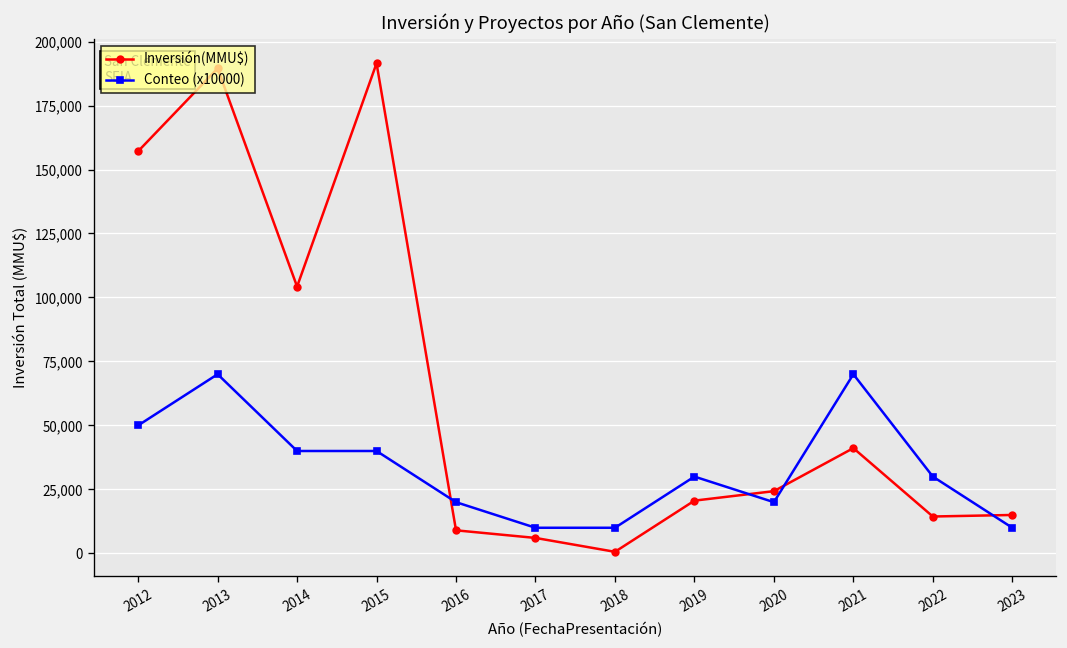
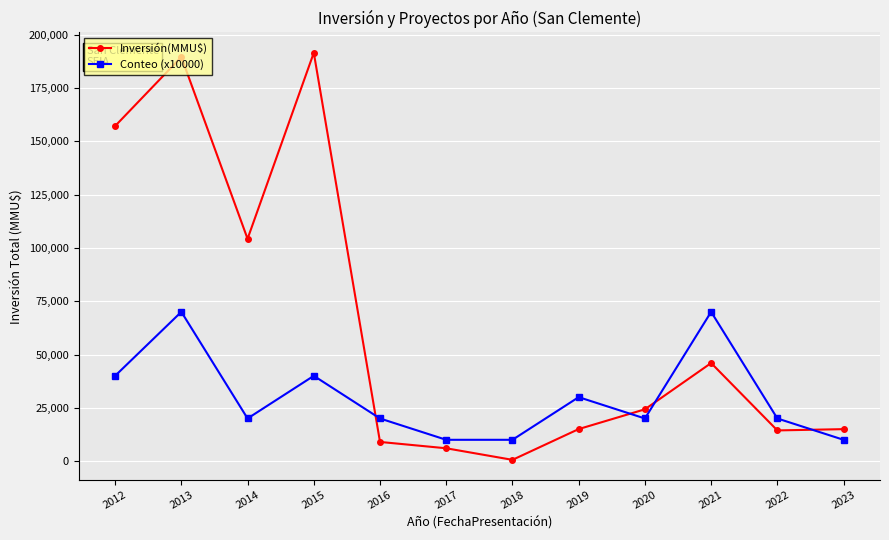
Conteo (x10000), 2012: 50,000 -> 40,000
Conteo (x10000), 2014: 40,000 -> 20,000
Inversión(MMU$), 2019: 21,000 -> 15,000
Inversión(MMU$), 2021: 41,000 -> 46,000
Conteo (x10000), 2022: 30,000 -> 20,000
